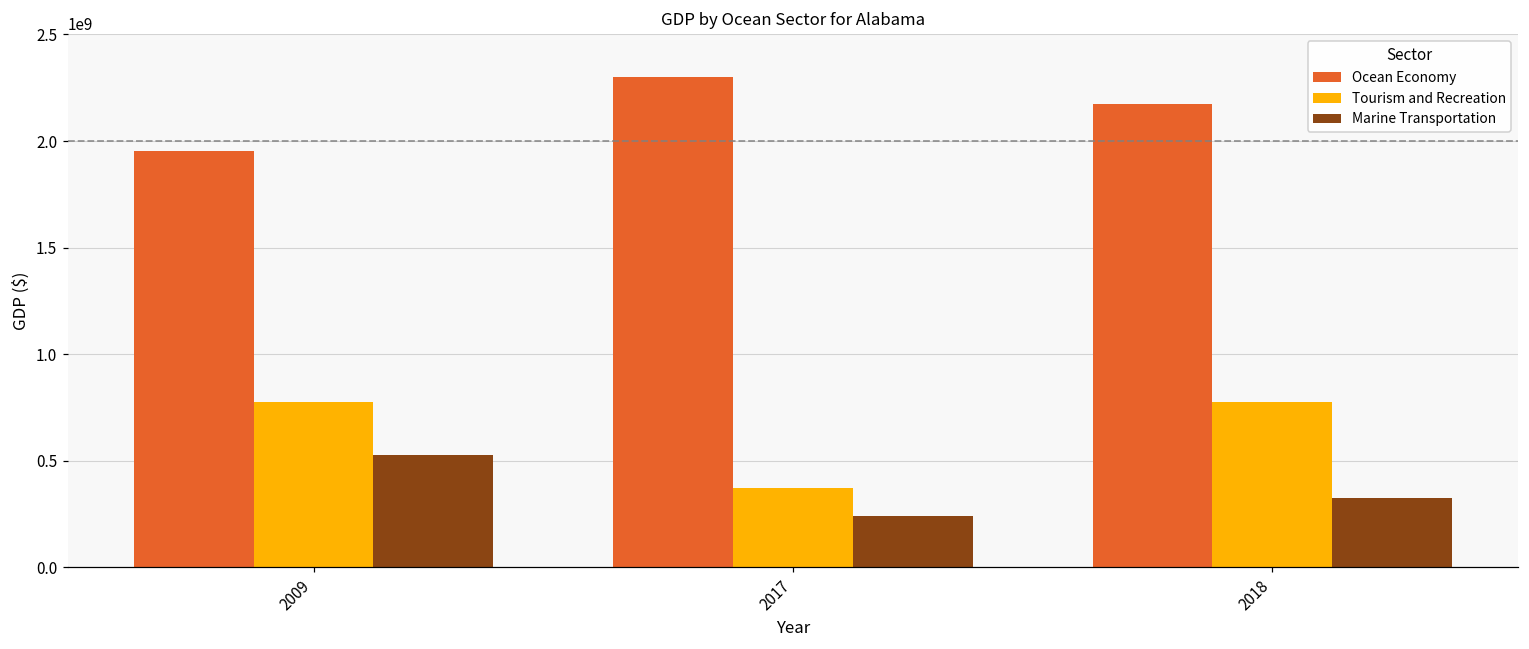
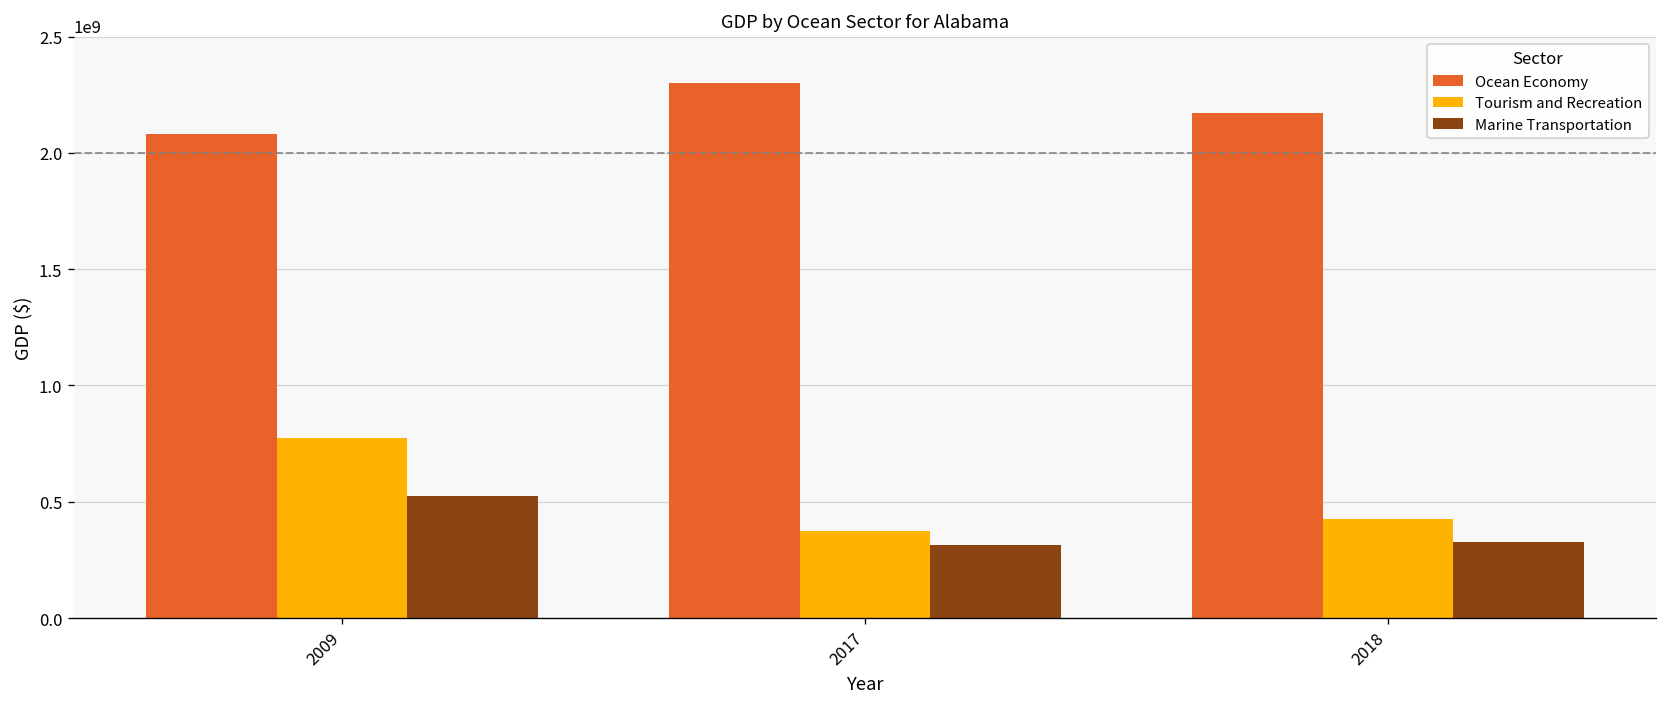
Ocean Economy, 2009: 1950000000 -> 2080000000
Marine Transportation, 2017: 240000000 -> 320000000
Tourism and Recreation, 2018: 780000000 -> 420000000
